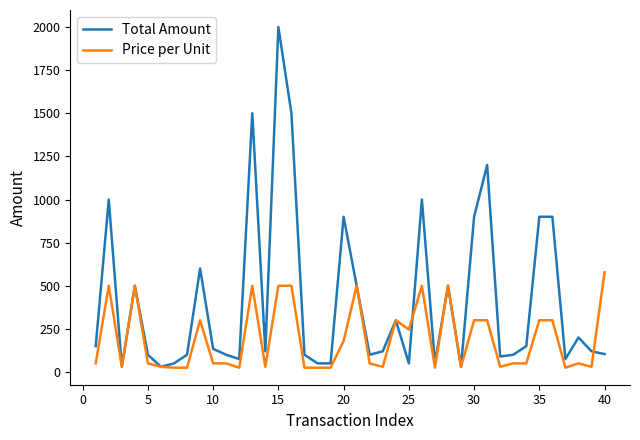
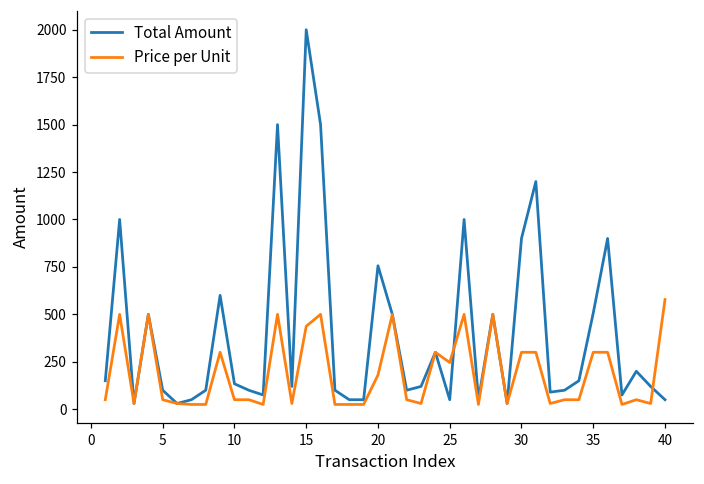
Price per Unit, 15: 500 -> 440
Total Amount, 20: 900 -> 760
Total Amount, 35: 900 -> 510
Total Amount, 40: 100 -> 50
